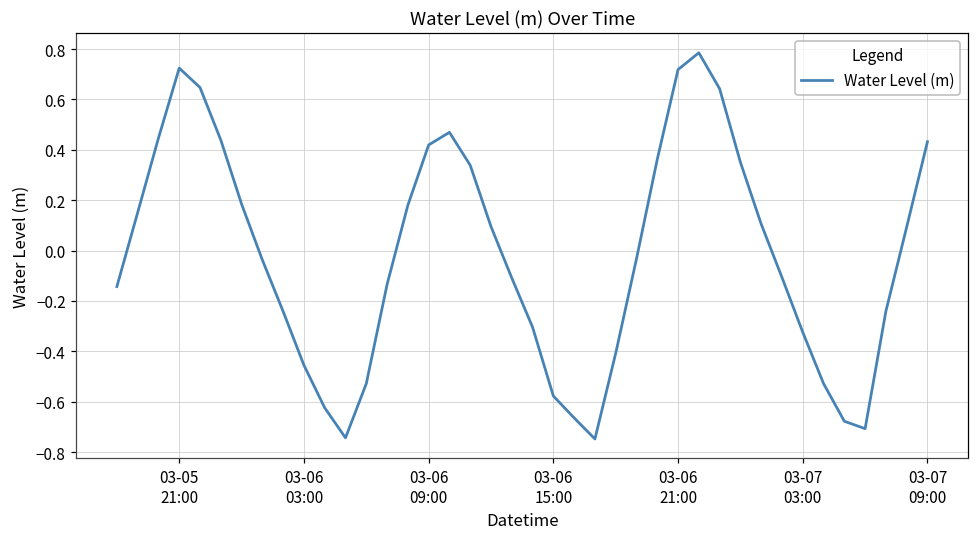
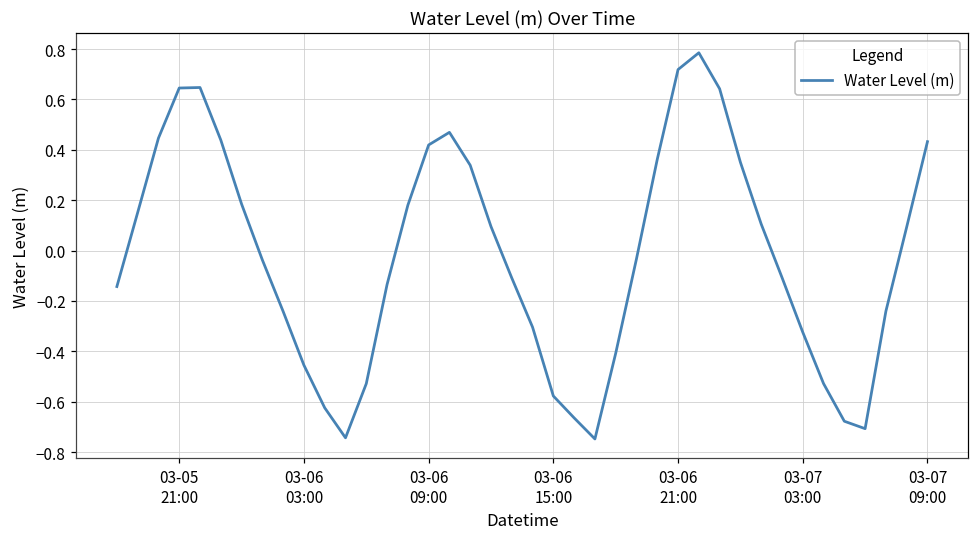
03-05 21:00: 0.72 -> 0.65
